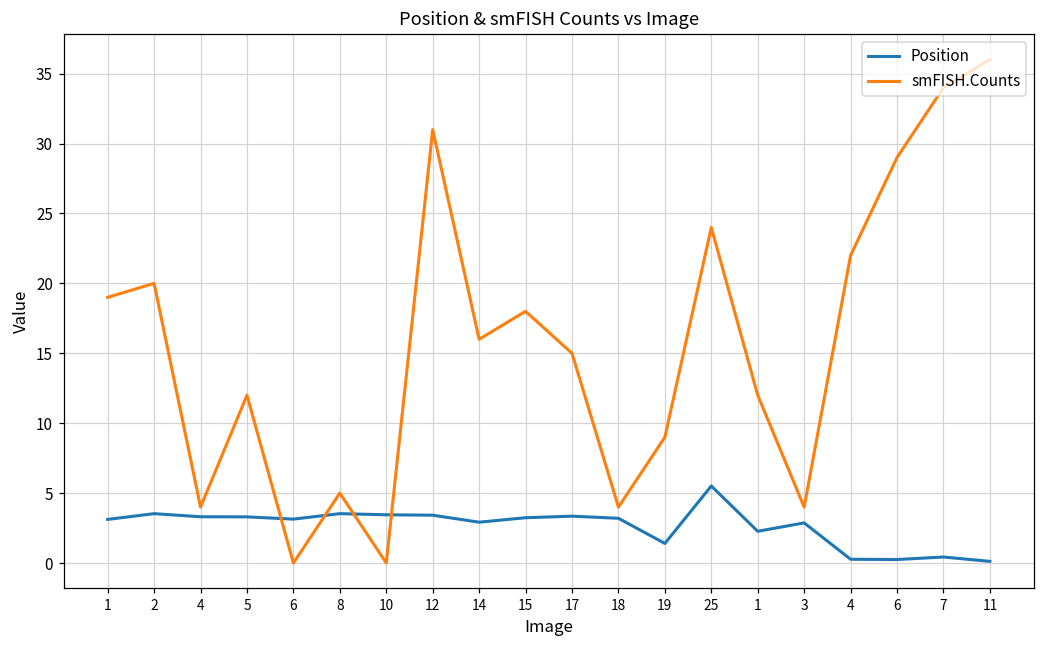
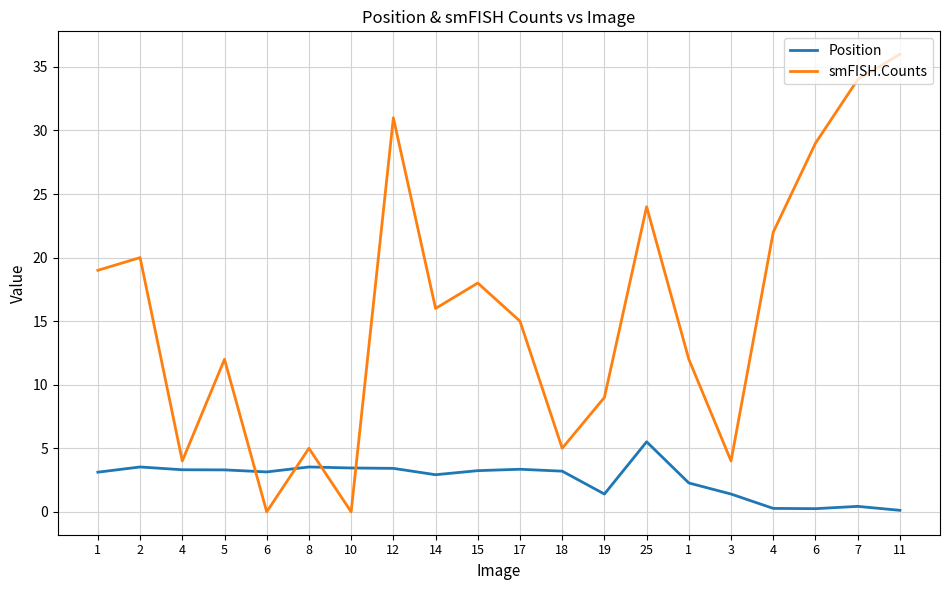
smFISH.Counts, 18: 4 -> 5
Position, 3: 2.9 -> 1.4
